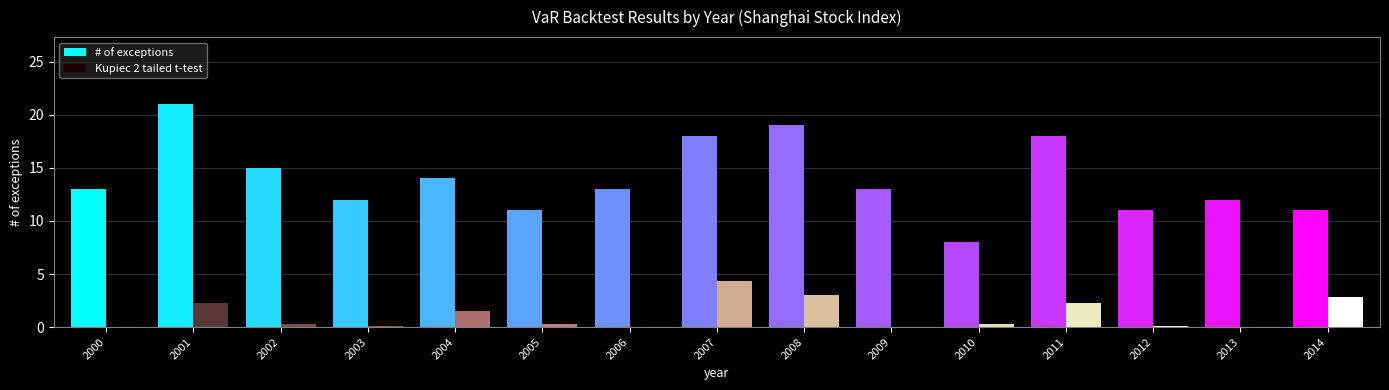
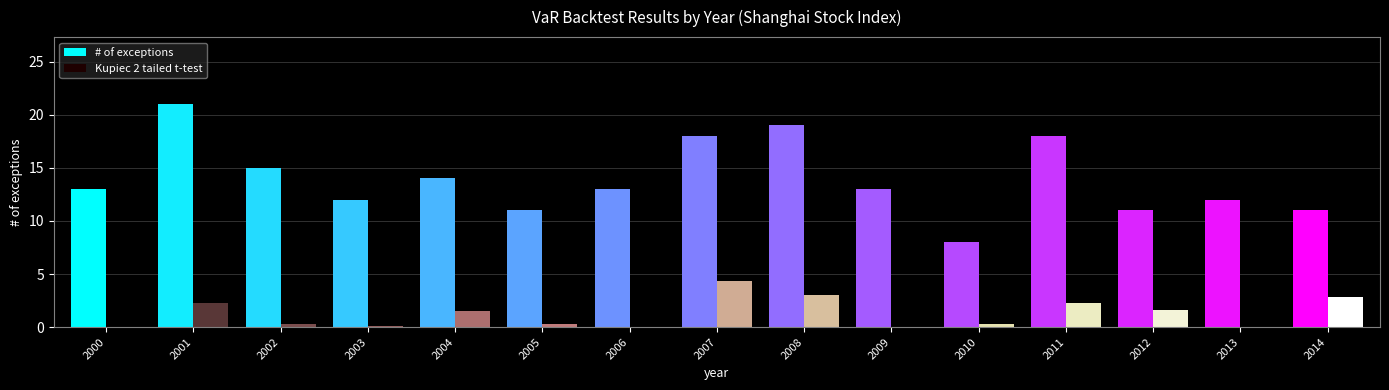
Kupiec 2 tailed t-test, 2012: 0.1 -> 1.6
